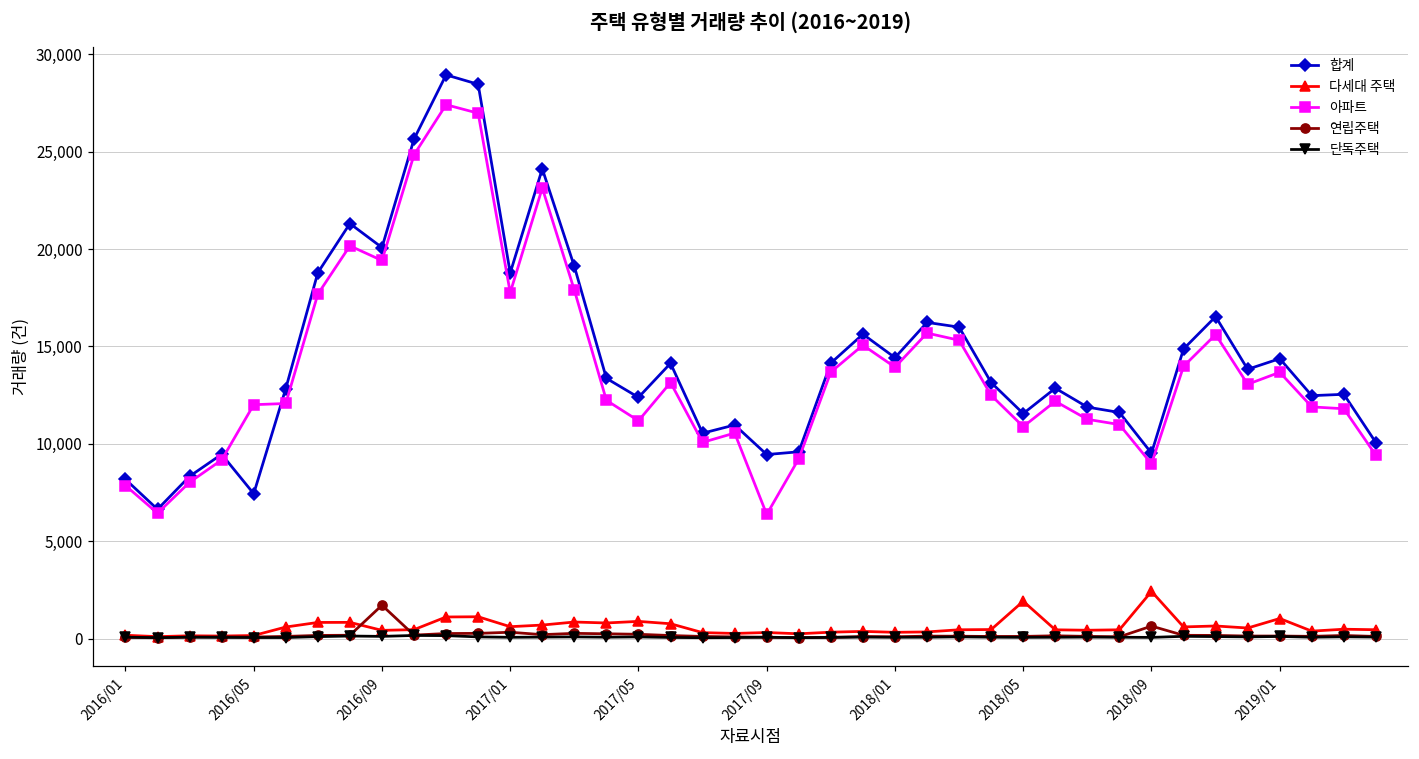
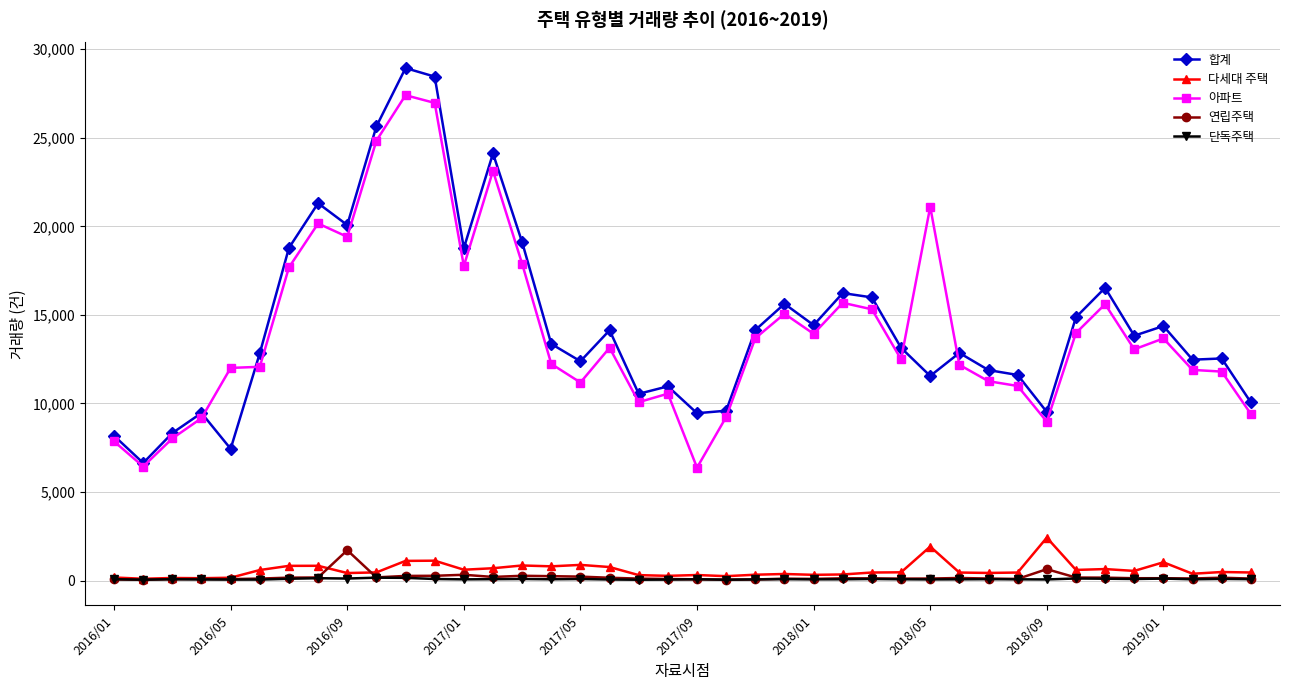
아파트, 2018/05: 10,900 -> 21,100
